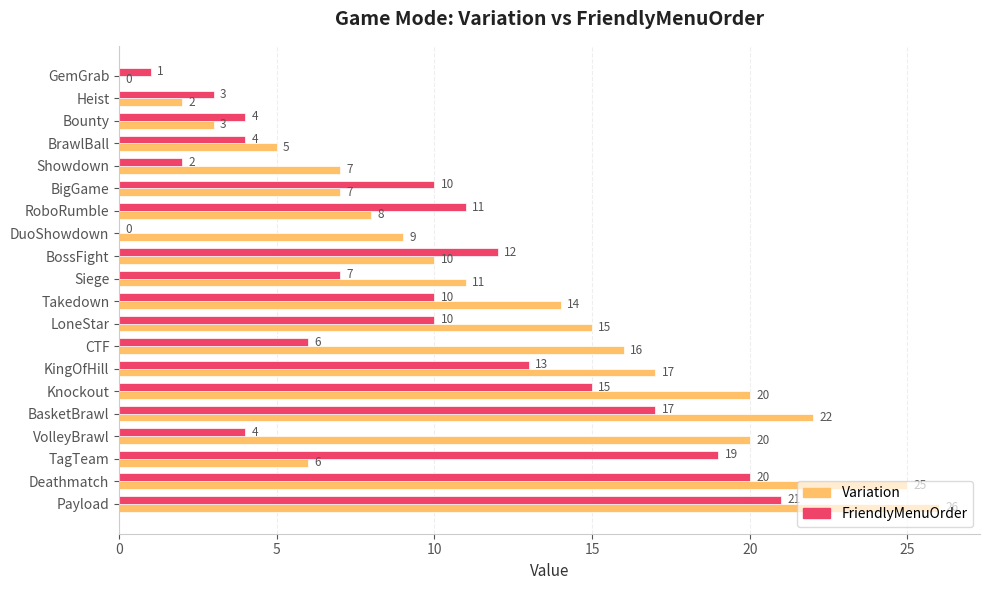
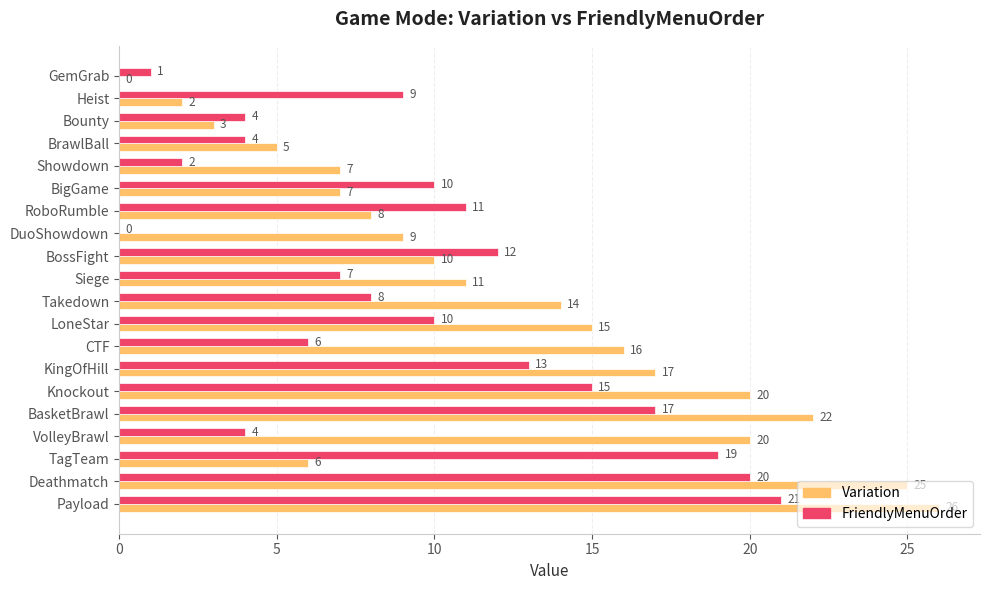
FriendlyMenuOrder, Heist: 3 -> 9
FriendlyMenuOrder, Takedown: 10 -> 8
